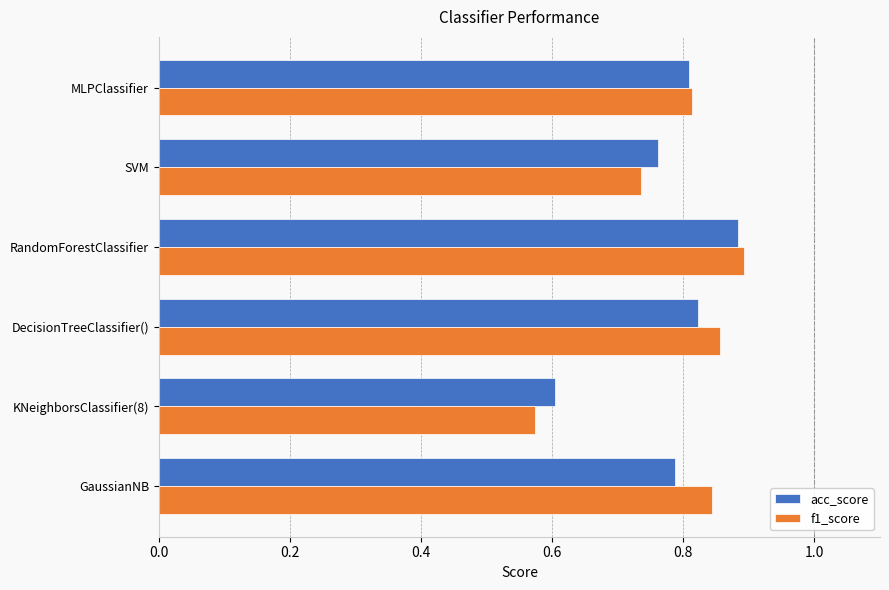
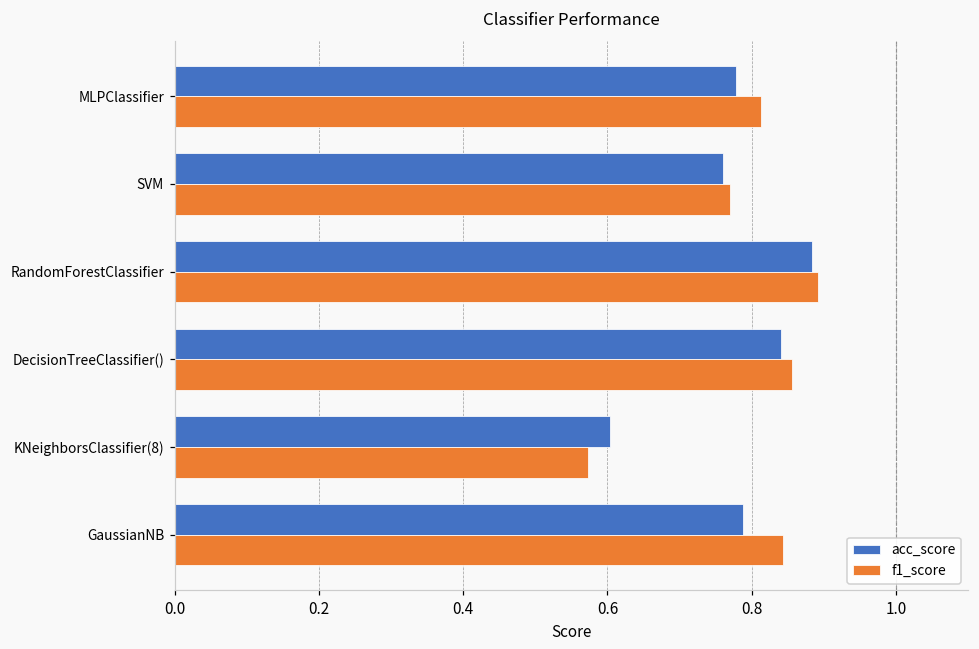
acc_score, MLPClassifier: 0.81 -> 0.78
f1_score, SVM: 0.74 -> 0.77
acc_score, DecisionTreeClassifier(): 0.82 -> 0.84
